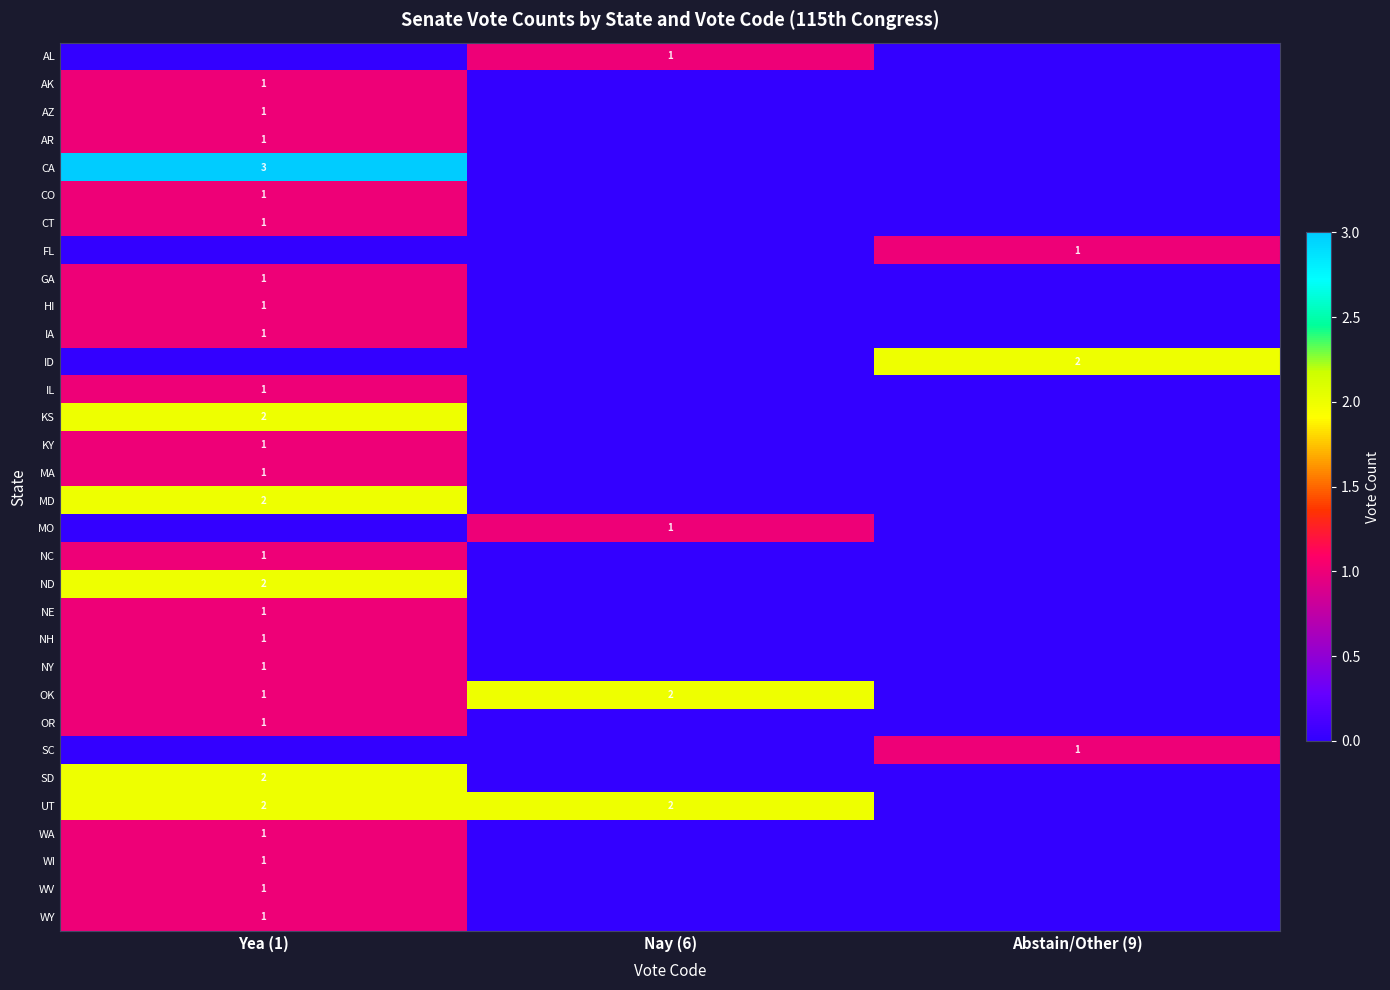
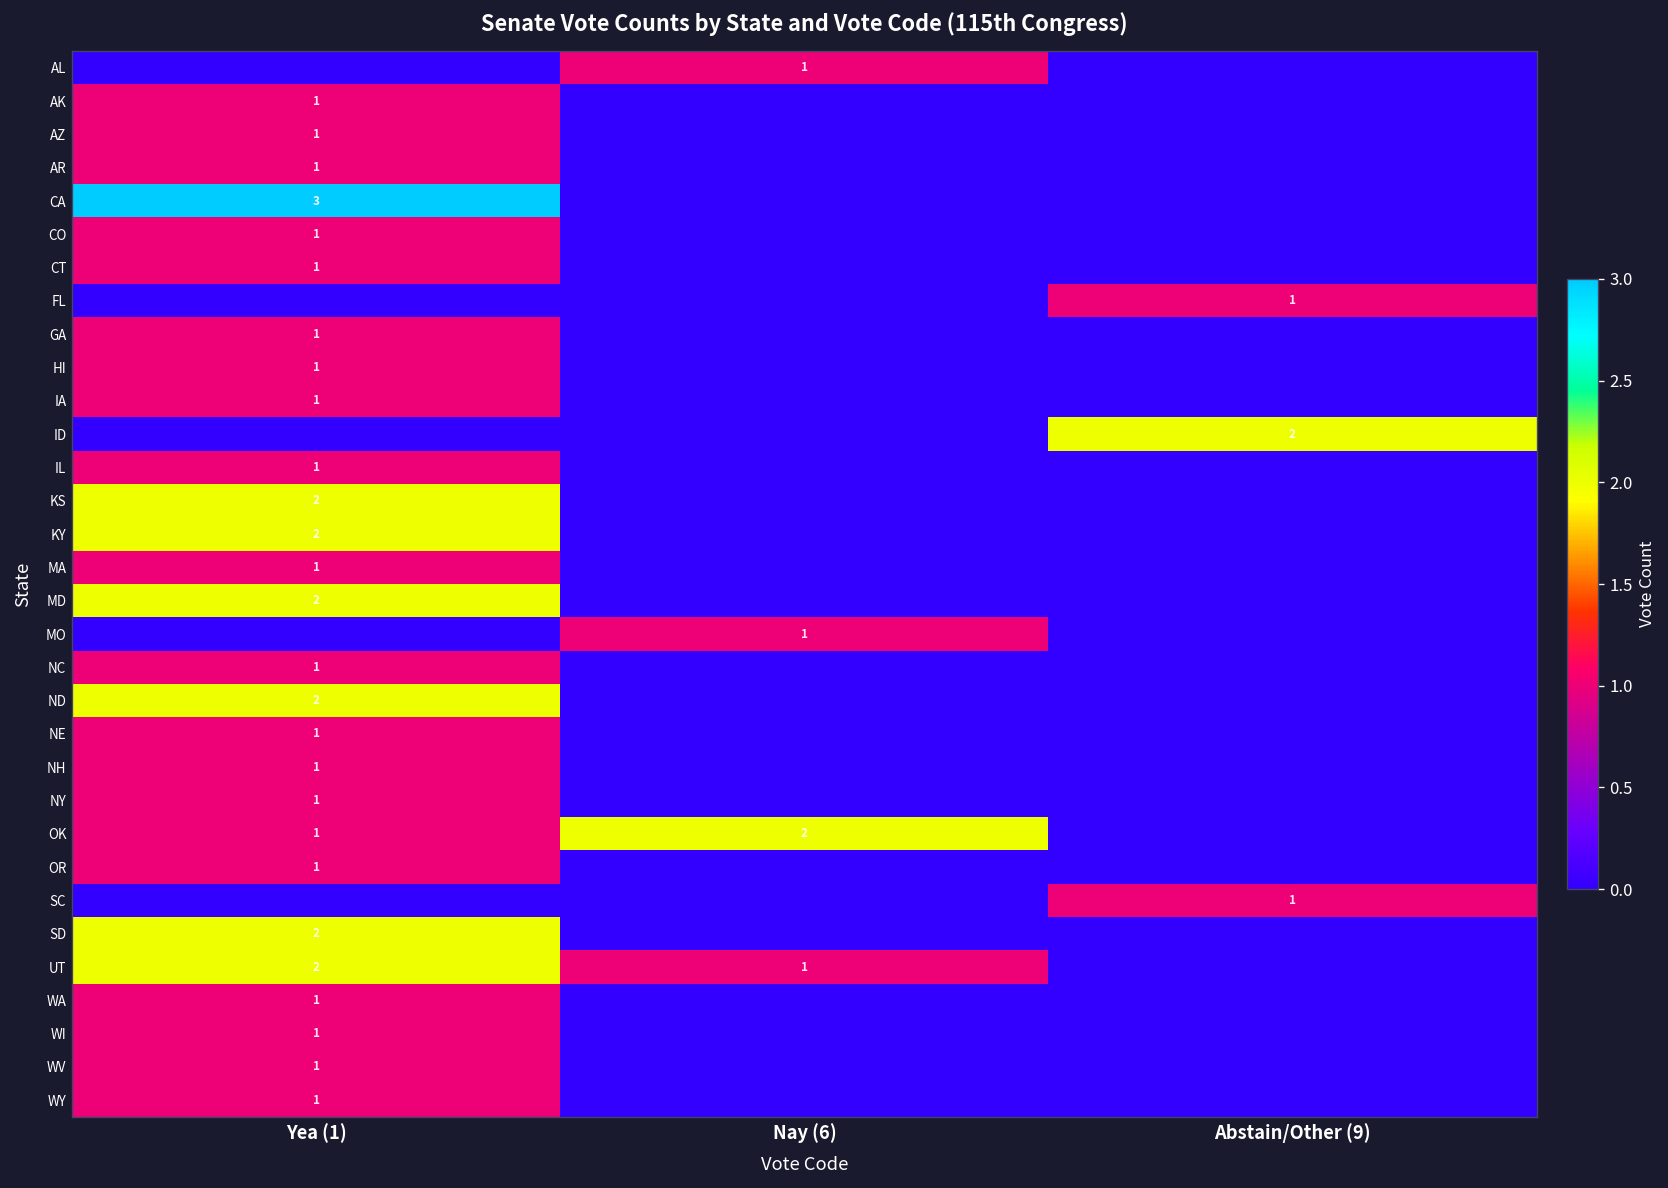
KY, Yea (1): 1 -> 2
UT, Nay (6): 2 -> 1
